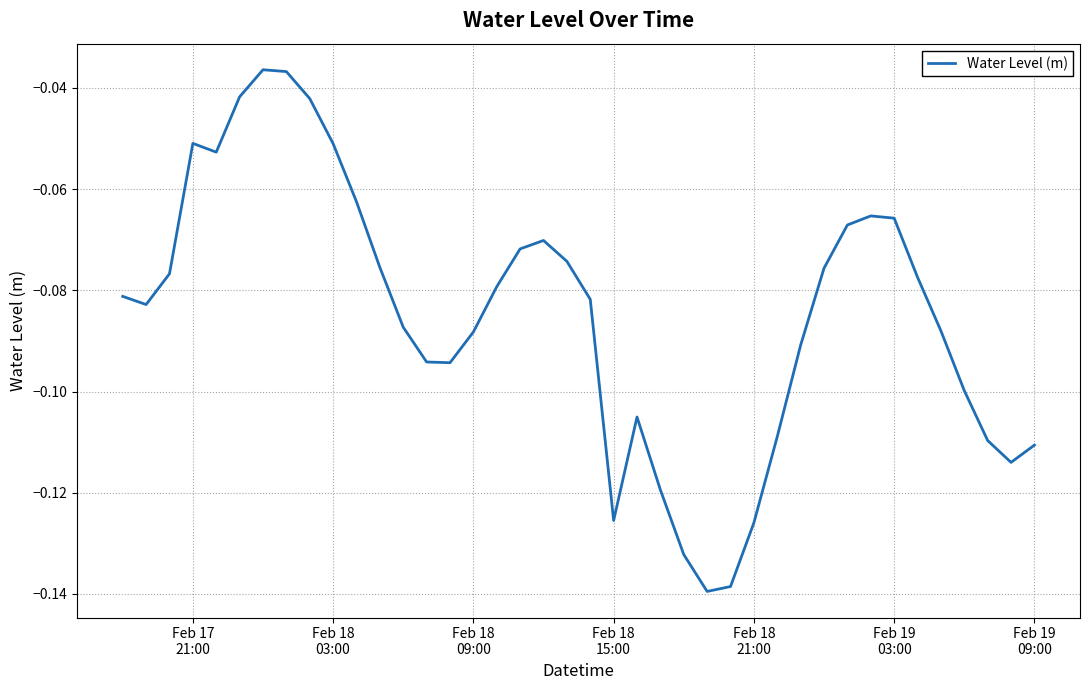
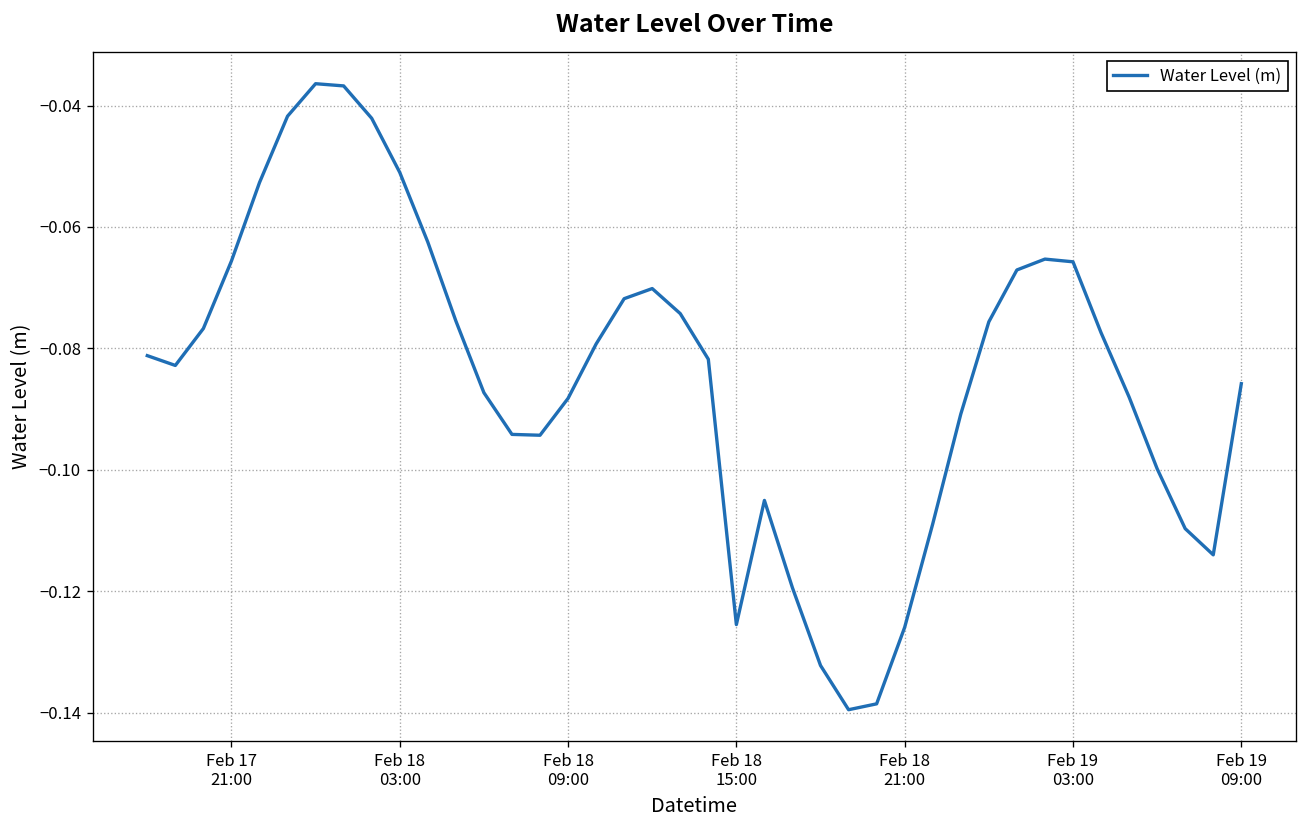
Feb 17 21:00: -0.051 -> -0.066
Feb 19 09:00: -0.111 -> -0.086
